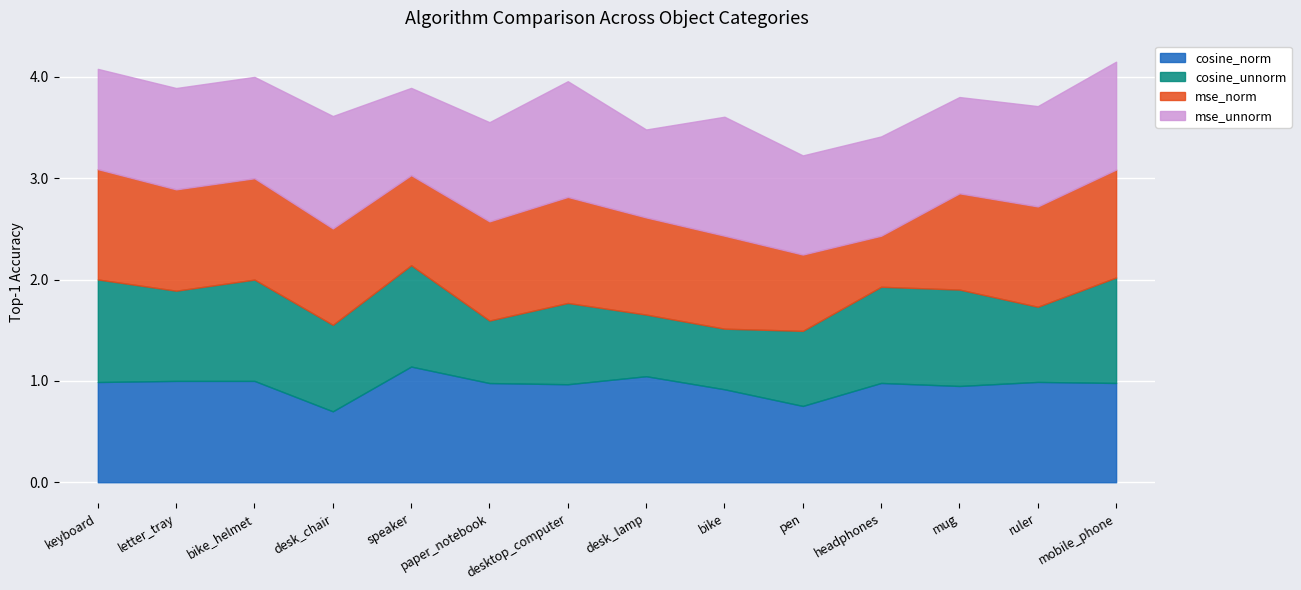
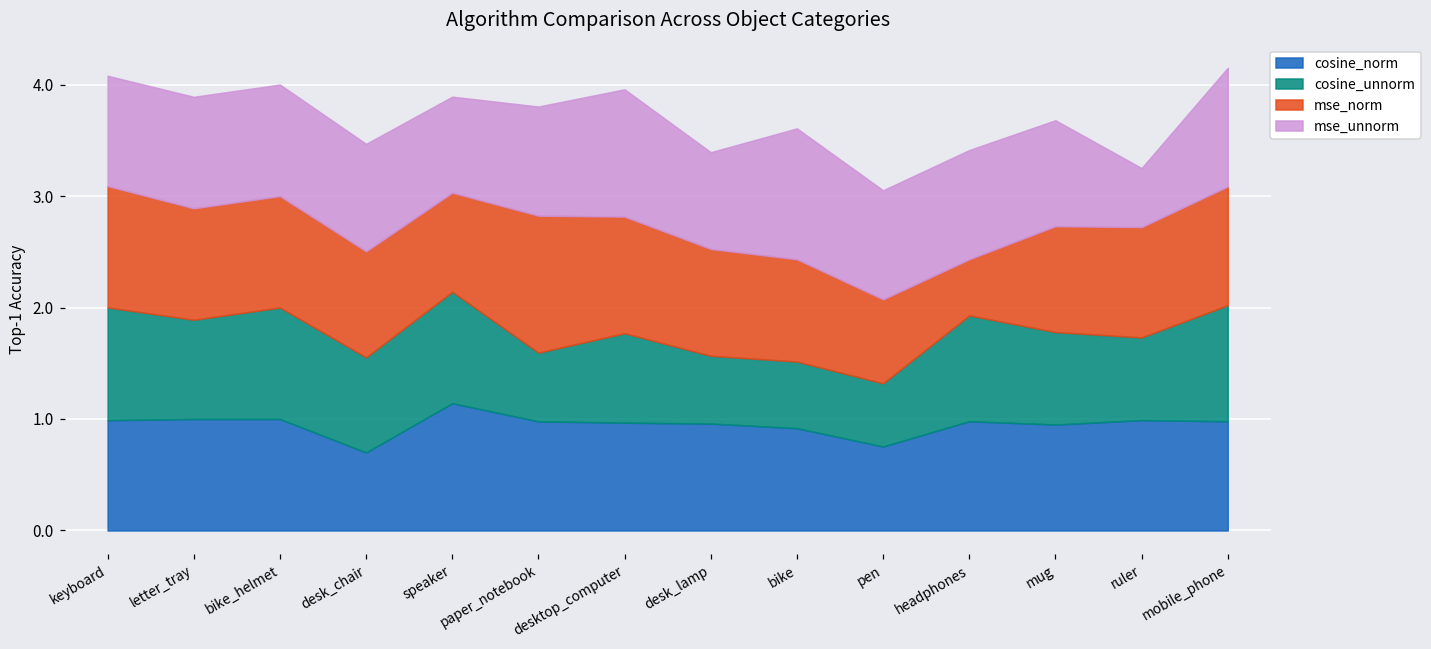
mse_unnorm, desk_chair: 1.11 -> 0.96
mse_norm, paper_notebook: 0.98 -> 1.23
cosine_norm, desk_lamp: 1.05 -> 0.96
cosine_unnorm, pen: 0.74 -> 0.57
cosine_unnorm, mug: 0.95 -> 0.83
mse_unnorm, ruler: 0.99 -> 0.53
